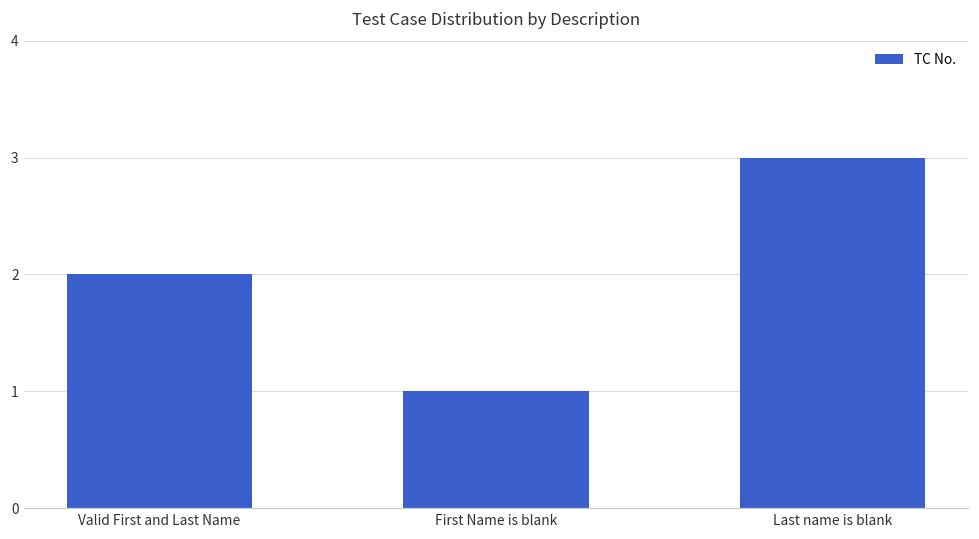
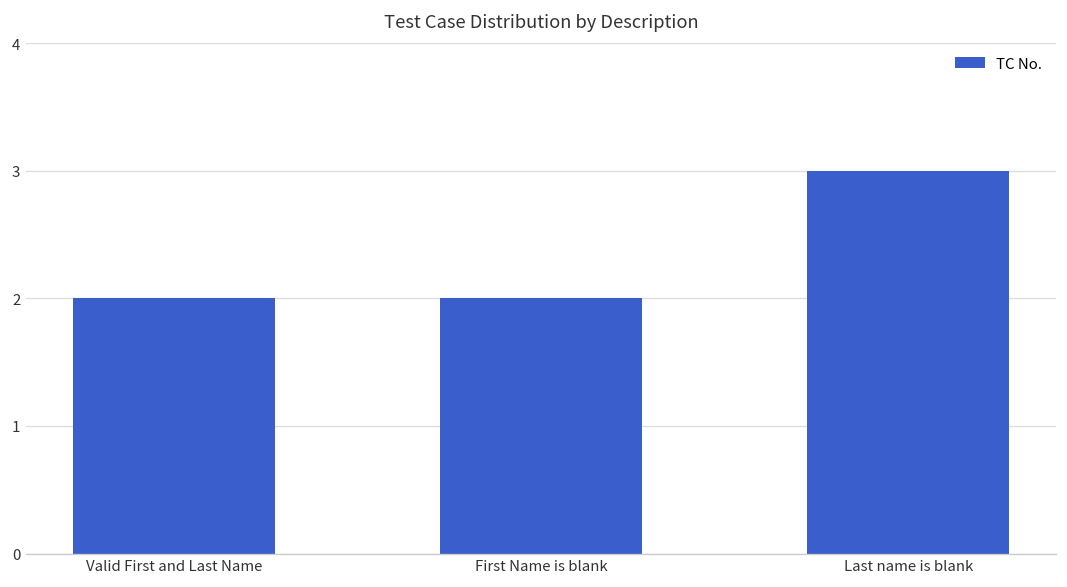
First Name is blank: 1 -> 2
